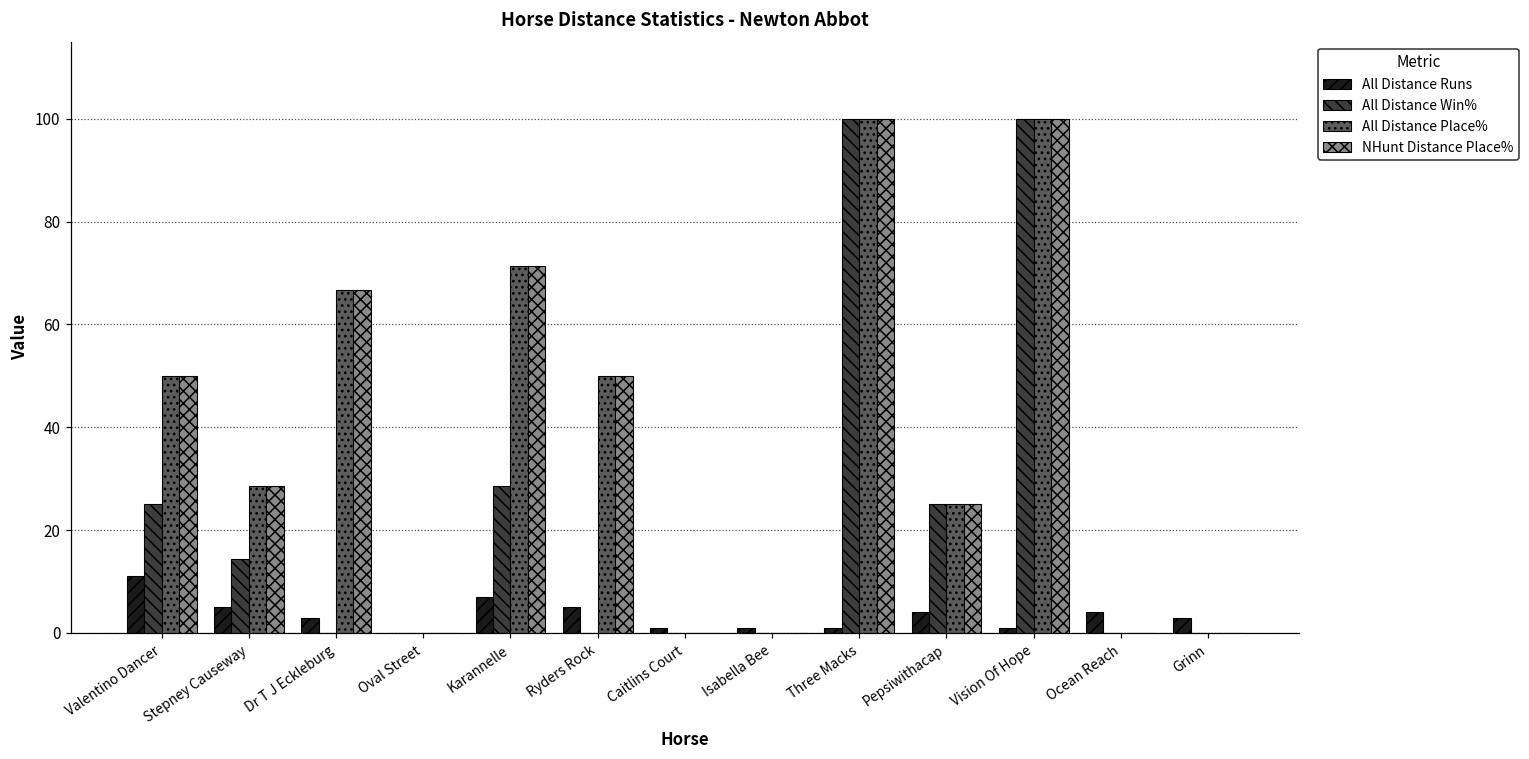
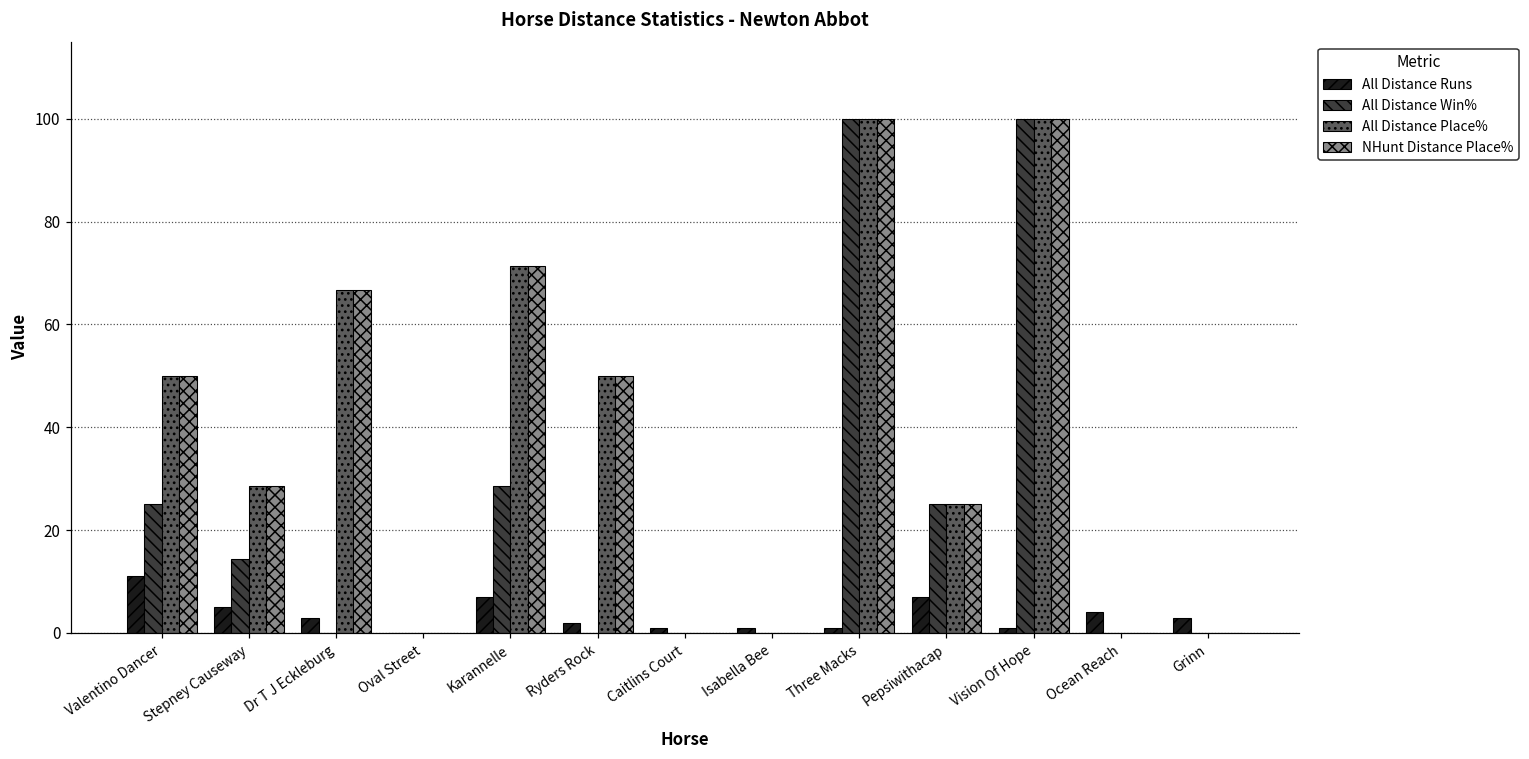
All Distance Runs, Ryders Rock: 5 -> 2
All Distance Runs, Pepsiwithacap: 4 -> 7
